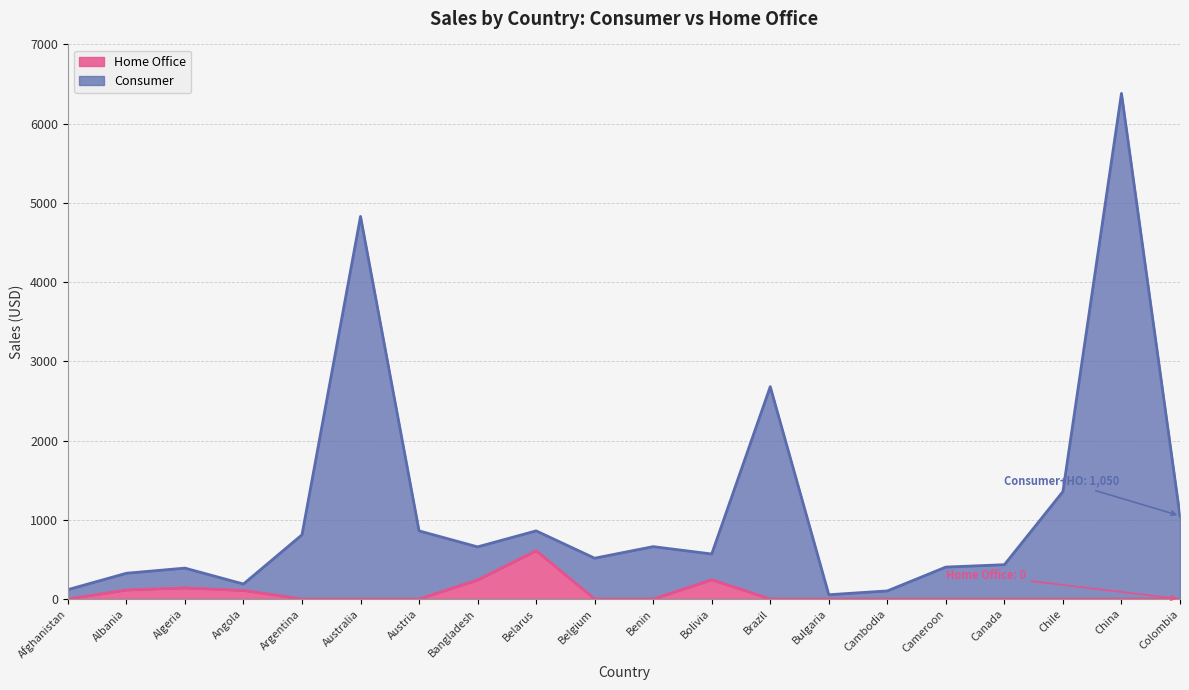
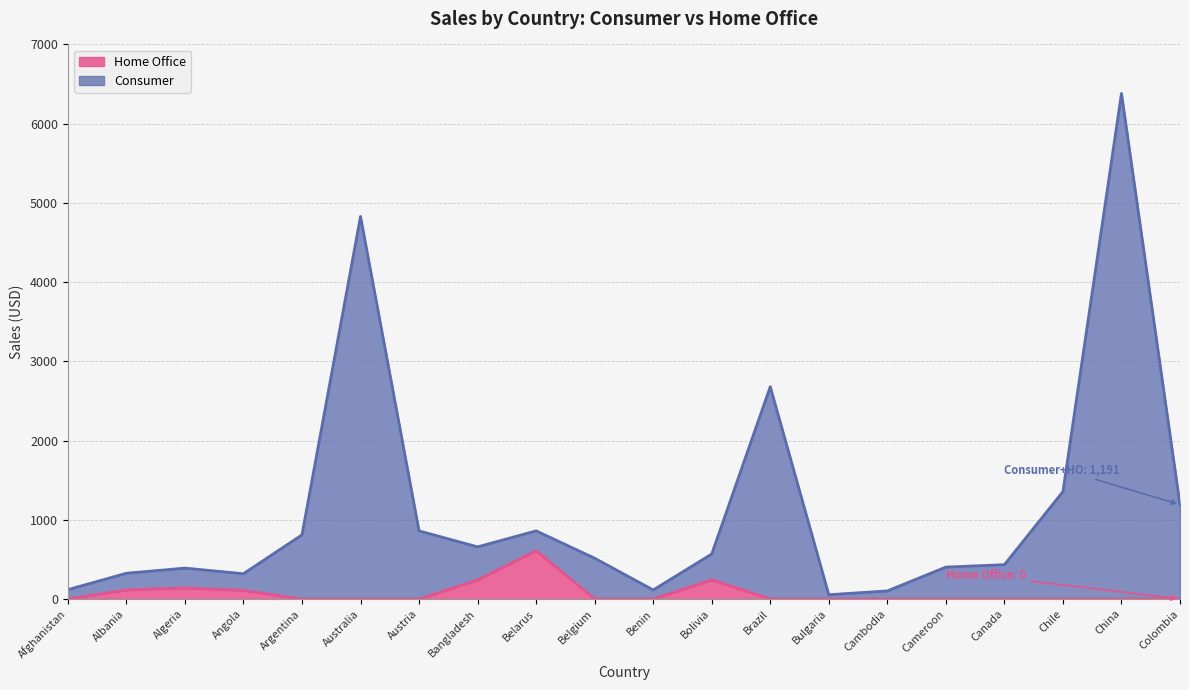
Consumer, Angola: 100 -> 200
Consumer, Benin: 700 -> 100
Consumer, Colombia: 1100 -> 1200
